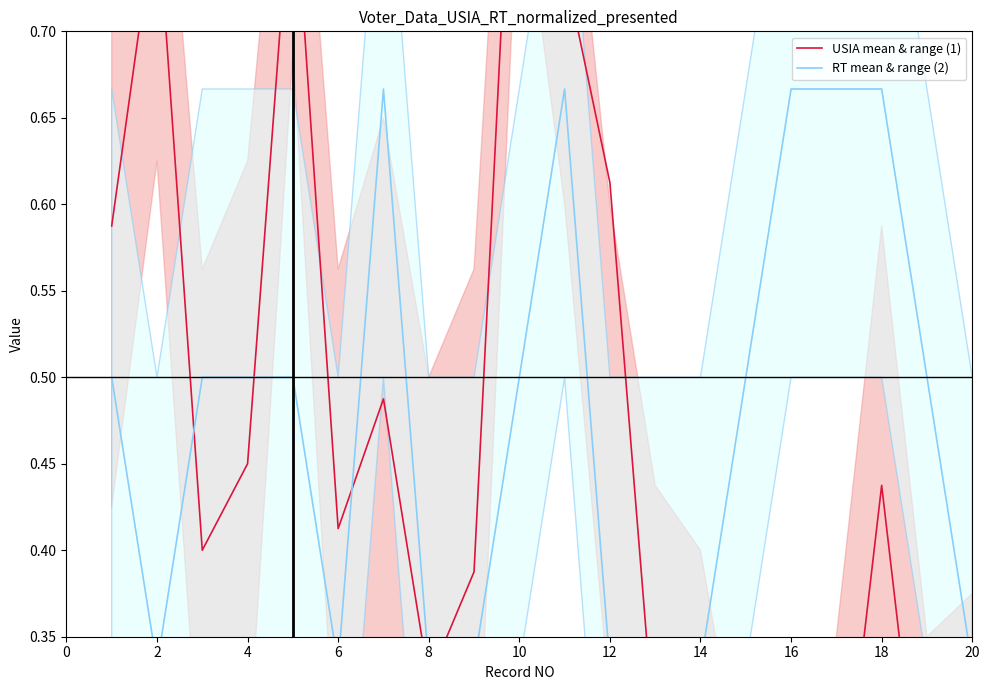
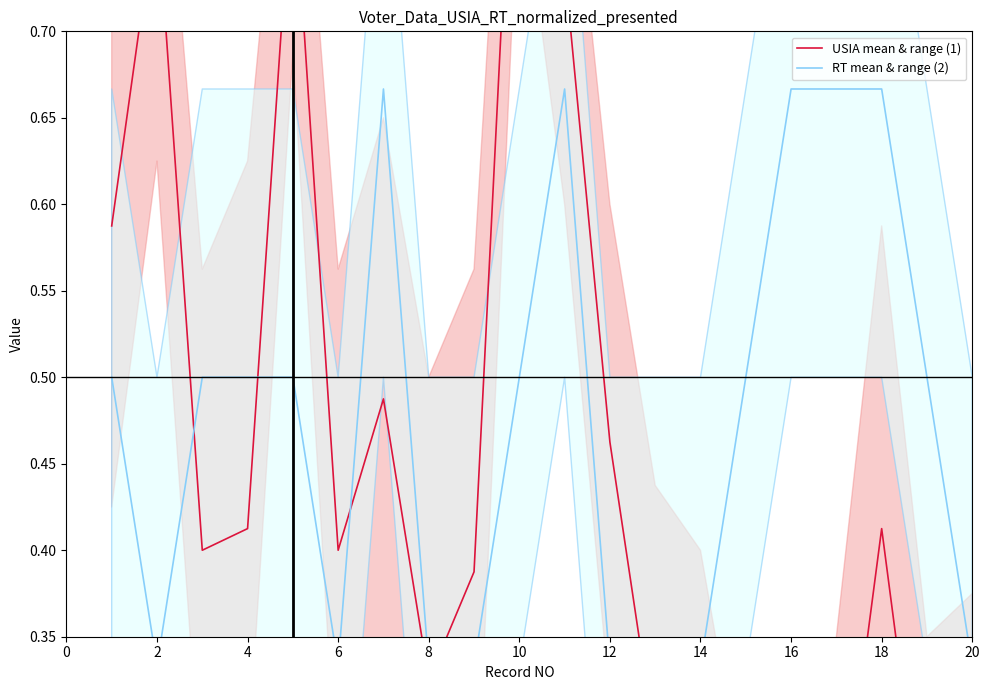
USIA mean & range (1), 4: 0.450 -> 0.413
USIA mean & range (1), 6: 0.413 -> 0.400
USIA mean & range (1), 12: 0.613 -> 0.463
USIA mean & range (1), 18: 0.438 -> 0.413
